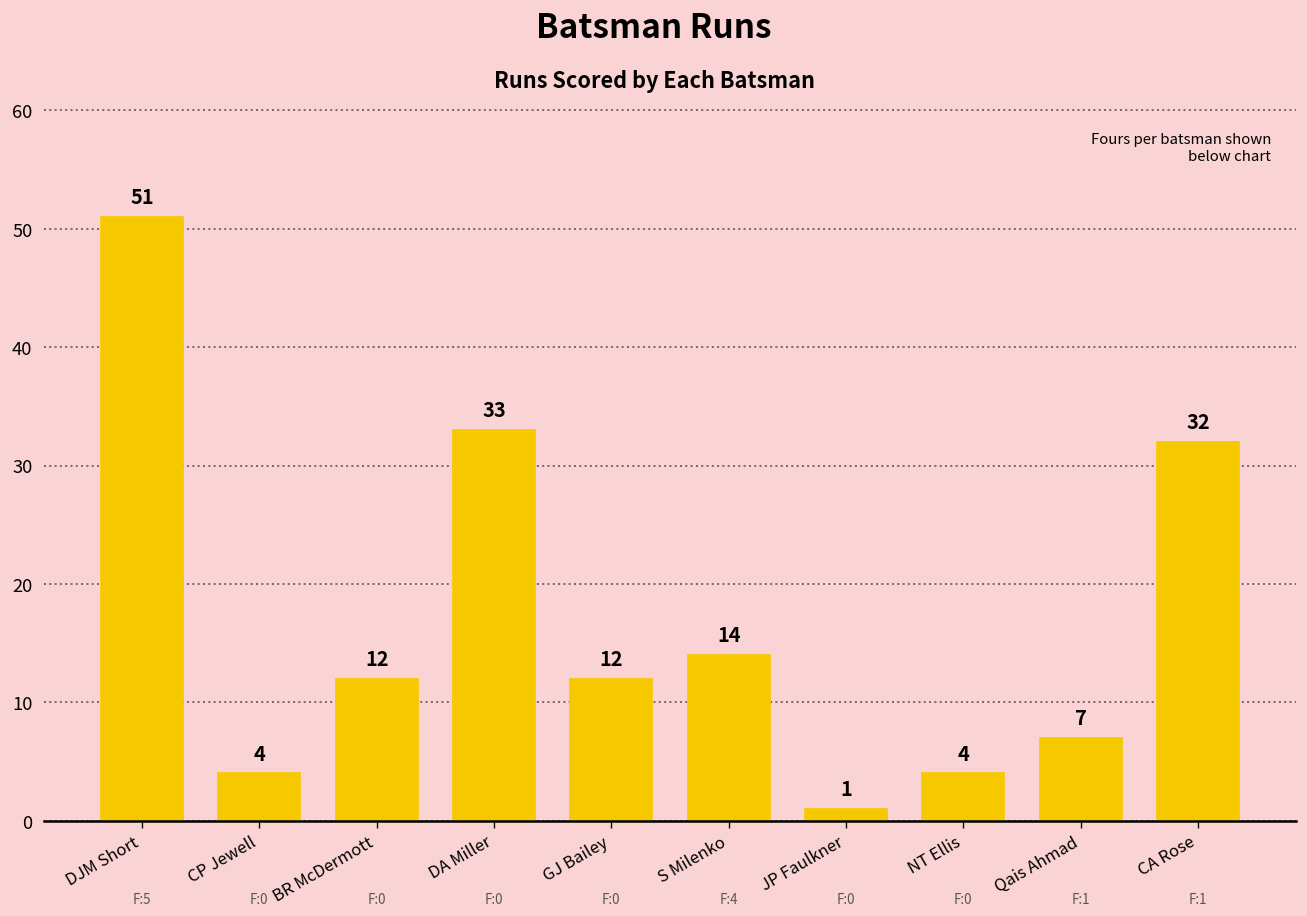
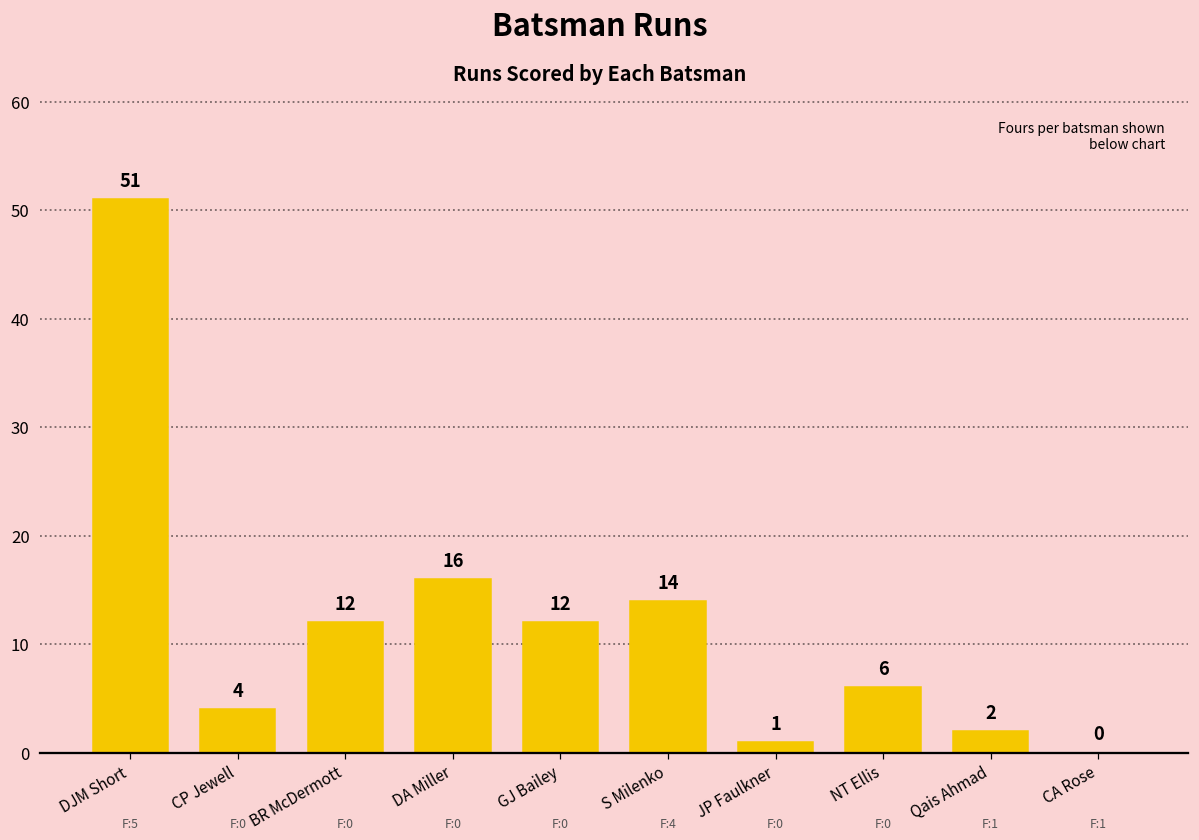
DA Miller: 33 -> 16
NT Ellis: 4 -> 6
Qais Ahmad: 7 -> 2
CA Rose: 32 -> 0
